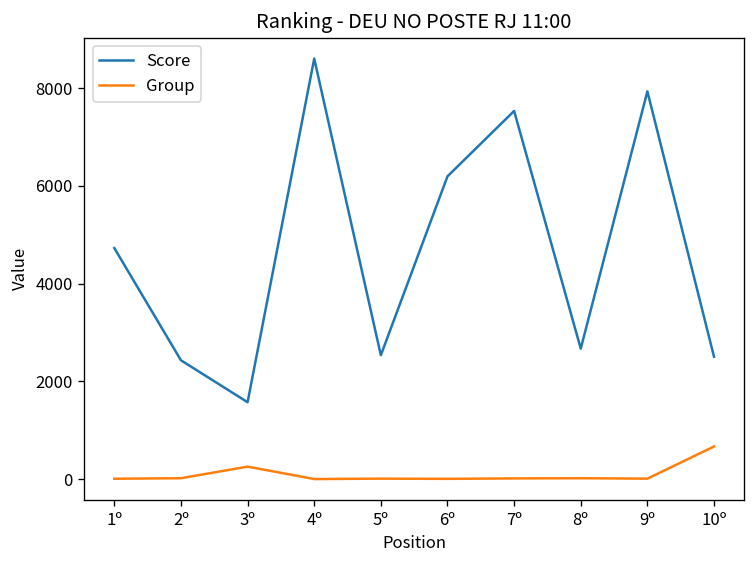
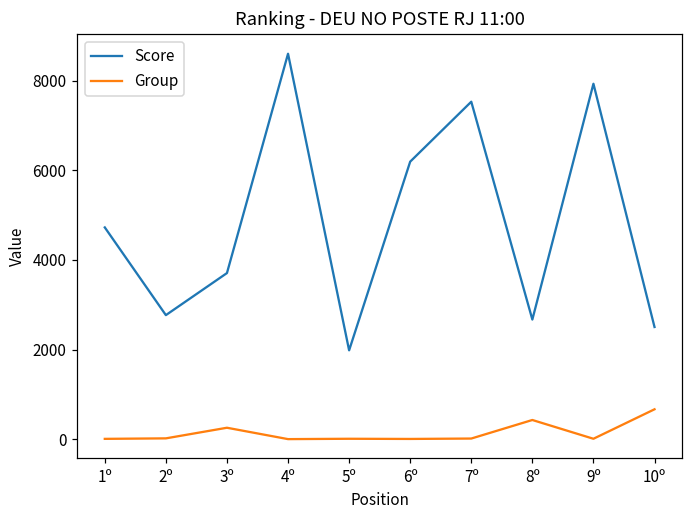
Score, 2º: 2400 -> 2800
Score, 3º: 1600 -> 3700
Score, 5º: 2500 -> 2000
Group, 8º: 0 -> 400
